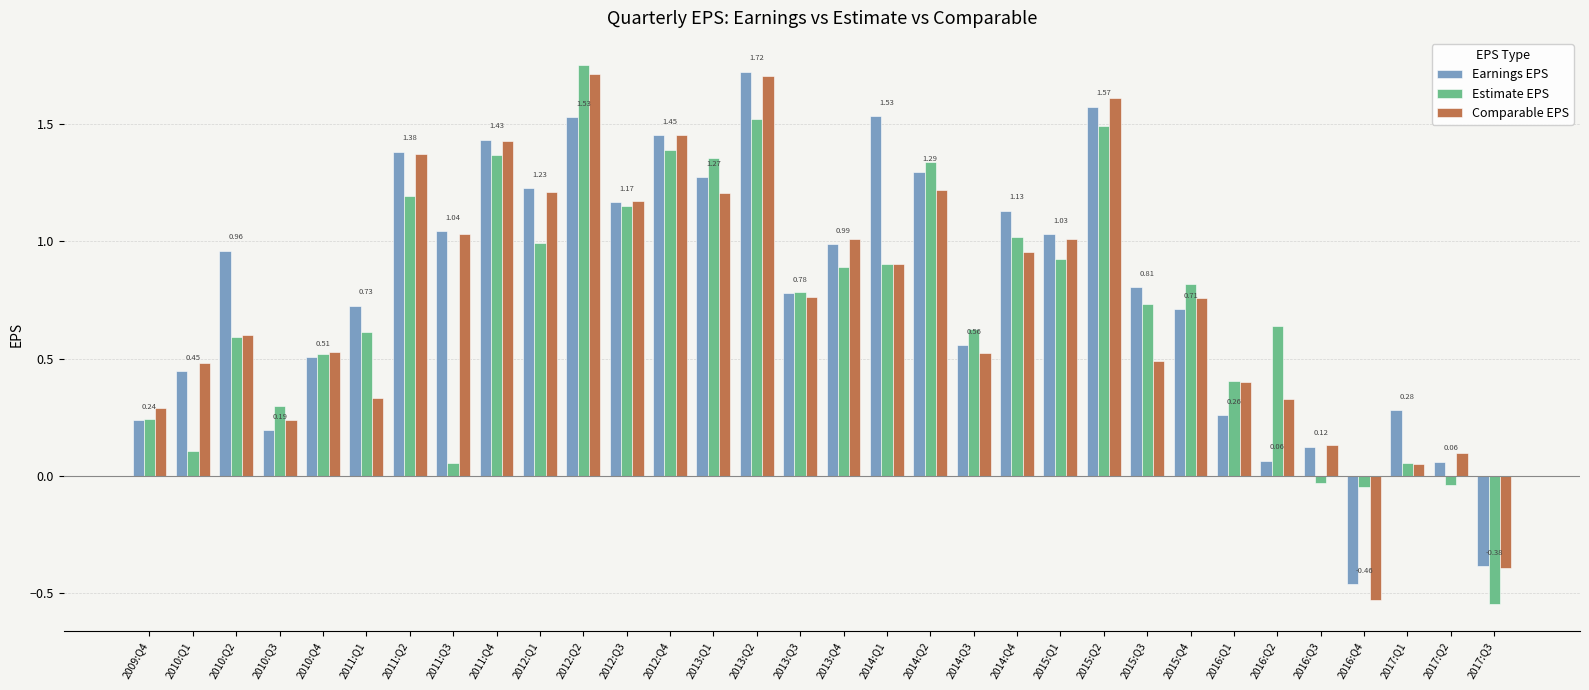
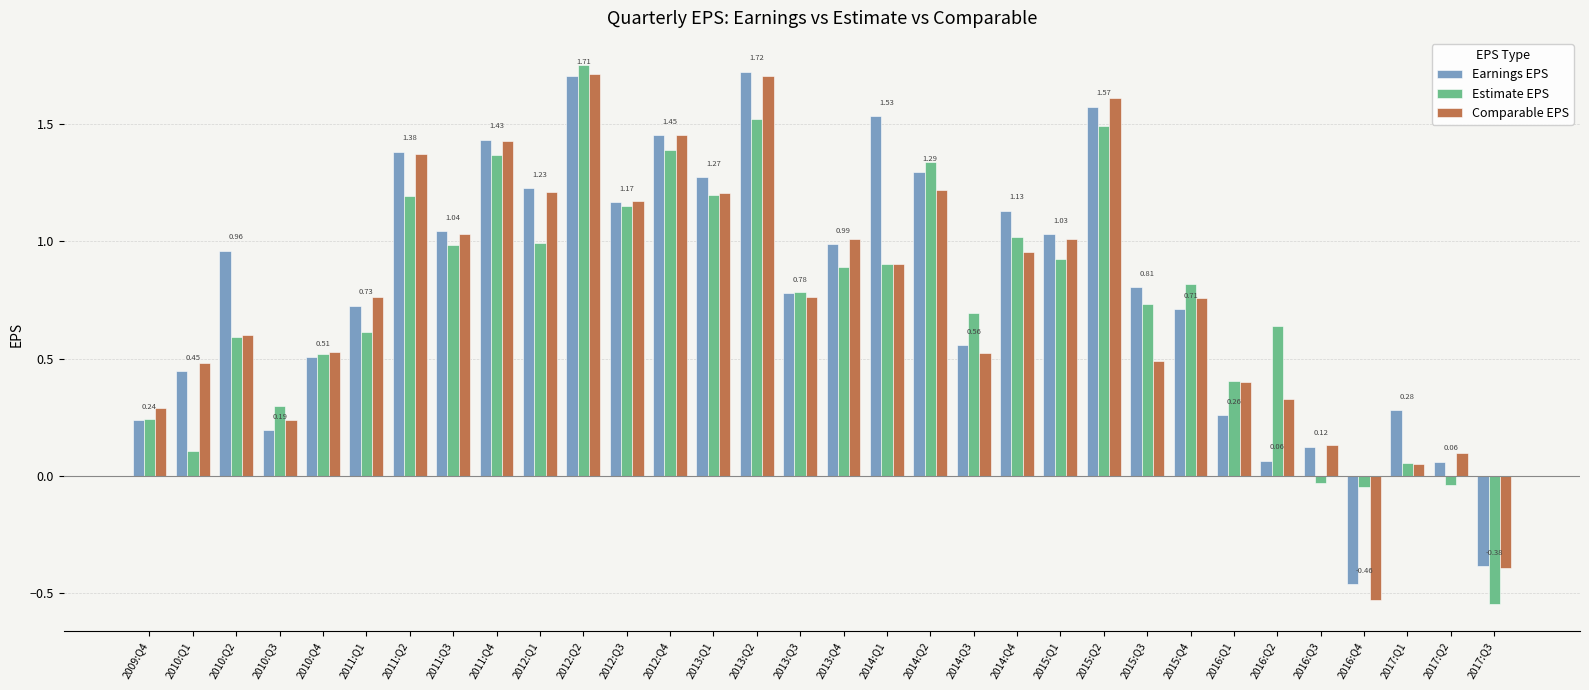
Comparable EPS, 2011:Q1: 0.33 -> 0.76
Estimate EPS, 2011:Q3: 0.06 -> 0.98
Earnings EPS, 2012:Q2: 1.53 -> 1.71
Estimate EPS, 2013:Q1: 1.36 -> 1.20
Estimate EPS, 2014:Q3: 0.63 -> 0.70
